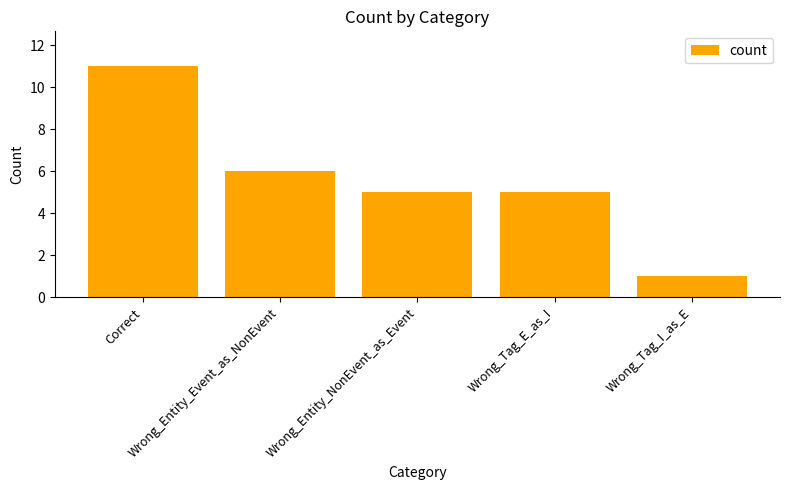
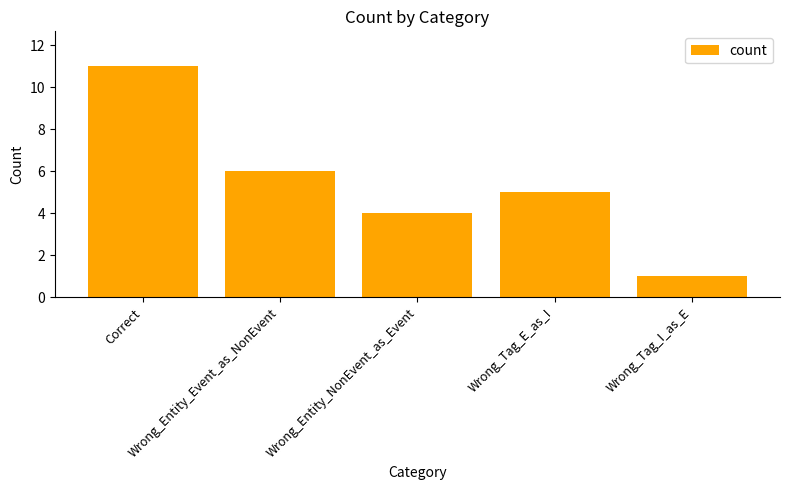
Wrong_Entity_NonEvent_as_Event: 5 -> 4
